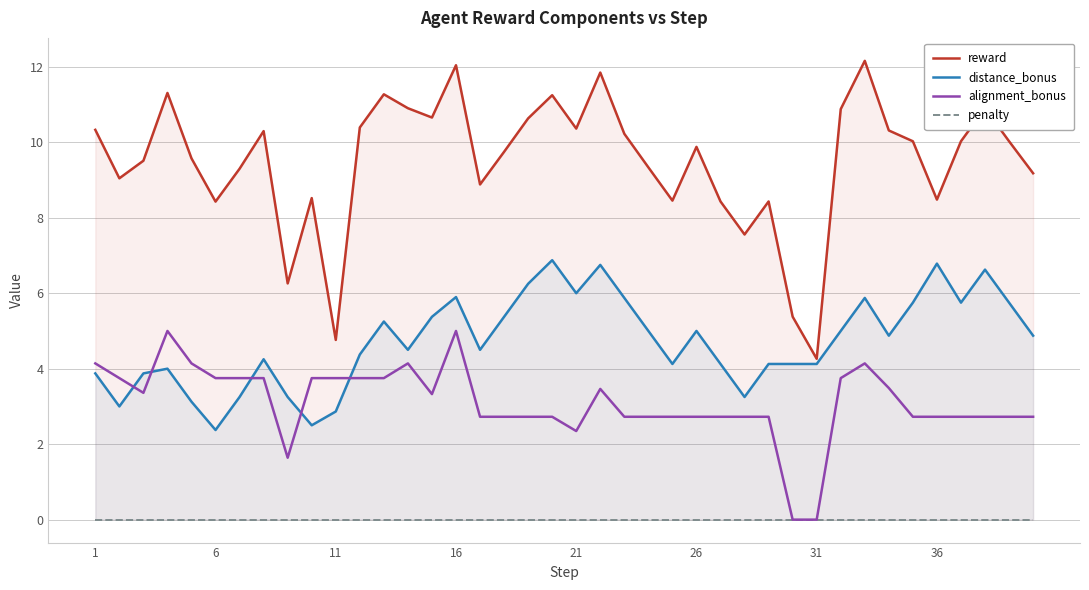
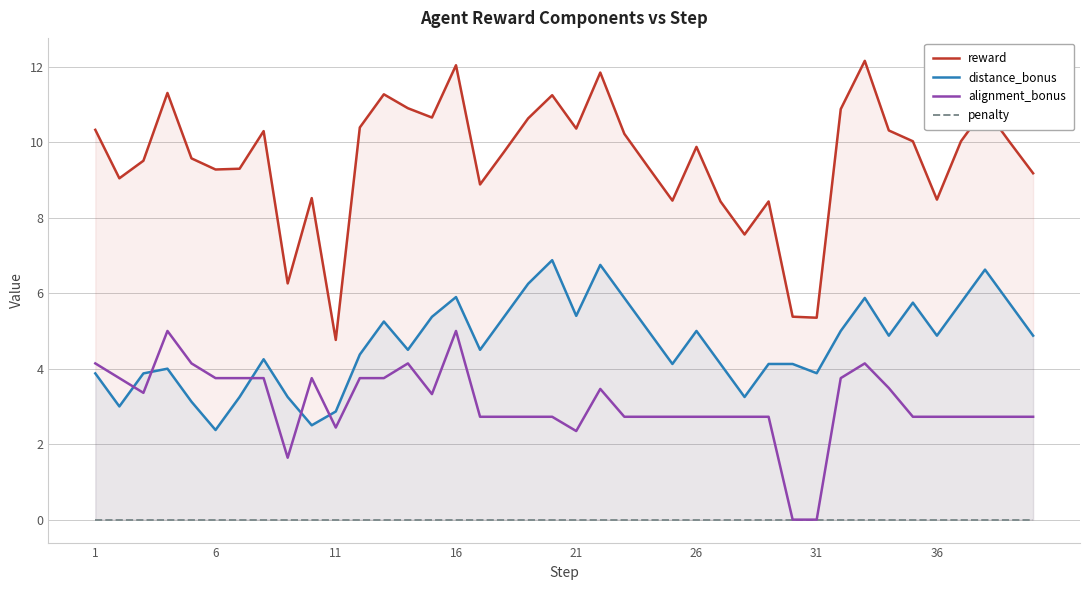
reward, 6: 8.4 -> 9.3
alignment_bonus, 11: 3.8 -> 2.4
distance_bonus, 21: 6.0 -> 5.4
reward, 31: 4.3 -> 5.4
distance_bonus, 31: 4.1 -> 3.9
distance_bonus, 36: 6.8 -> 4.9
